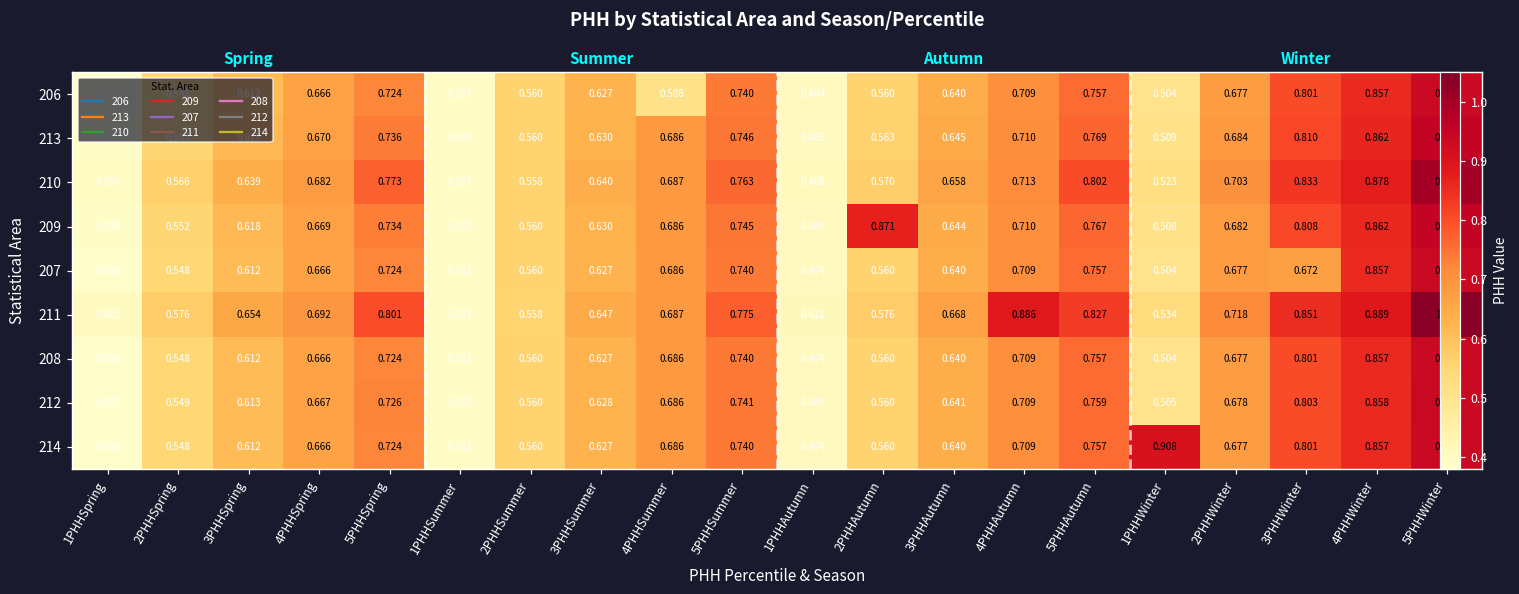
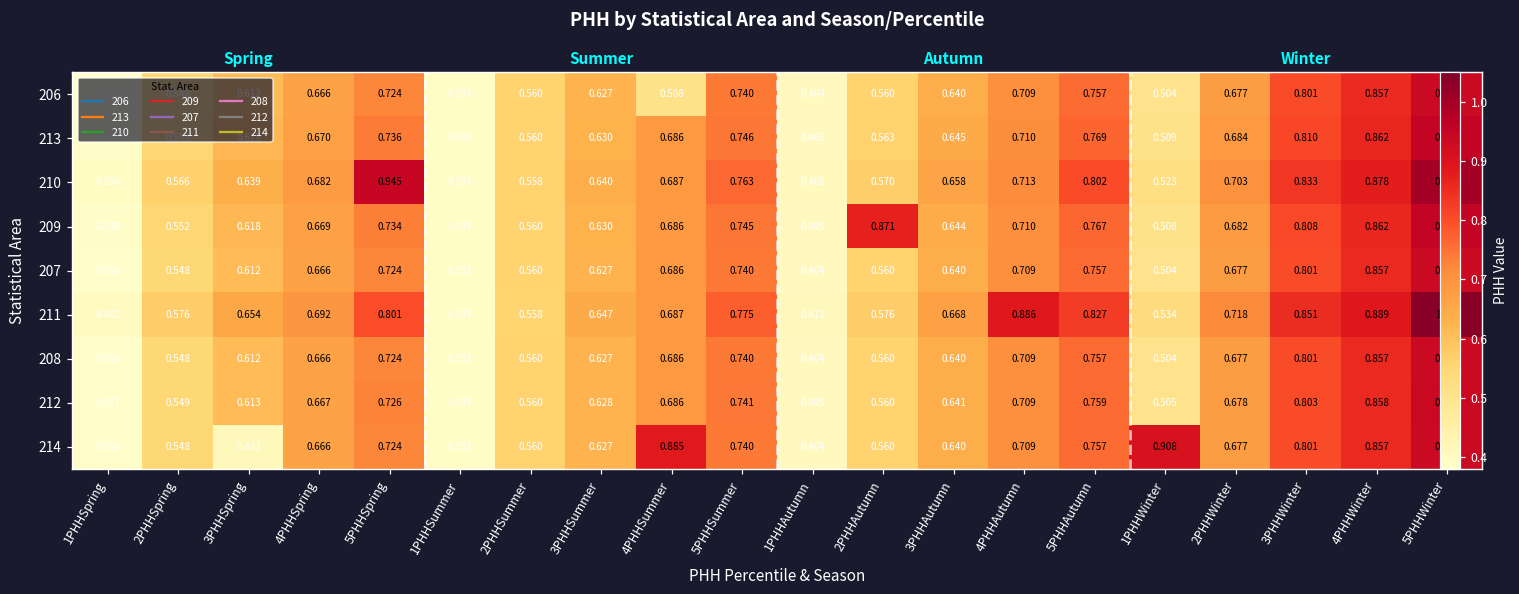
210, 5PHHSpring: 0.773 -> 0.945
207, 3PHHWinter: 0.672 -> 0.801
214, 3PHHSpring: 0.612 -> 0.413
214, 4PHHSummer: 0.686 -> 0.885
